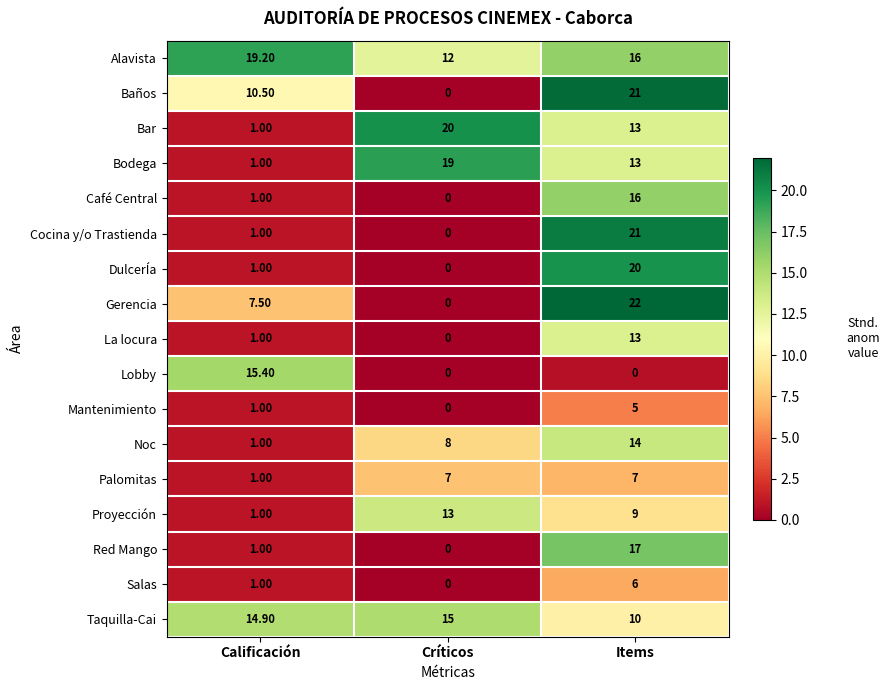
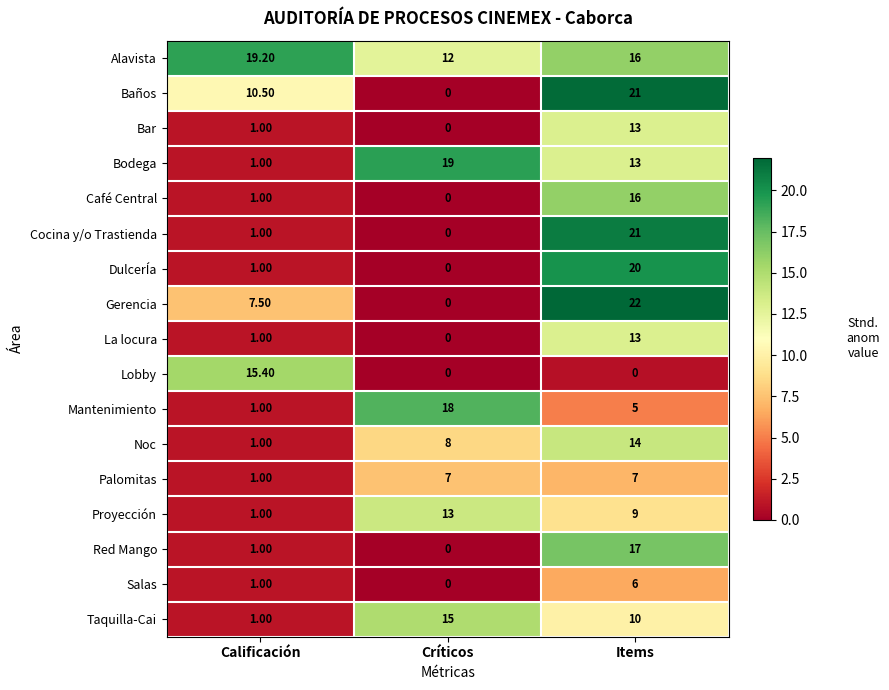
Bar, Críticos: 20 -> 0
Mantenimiento, Críticos: 0 -> 18
Taquilla-Cai, Calificación: 14.90 -> 1.00
